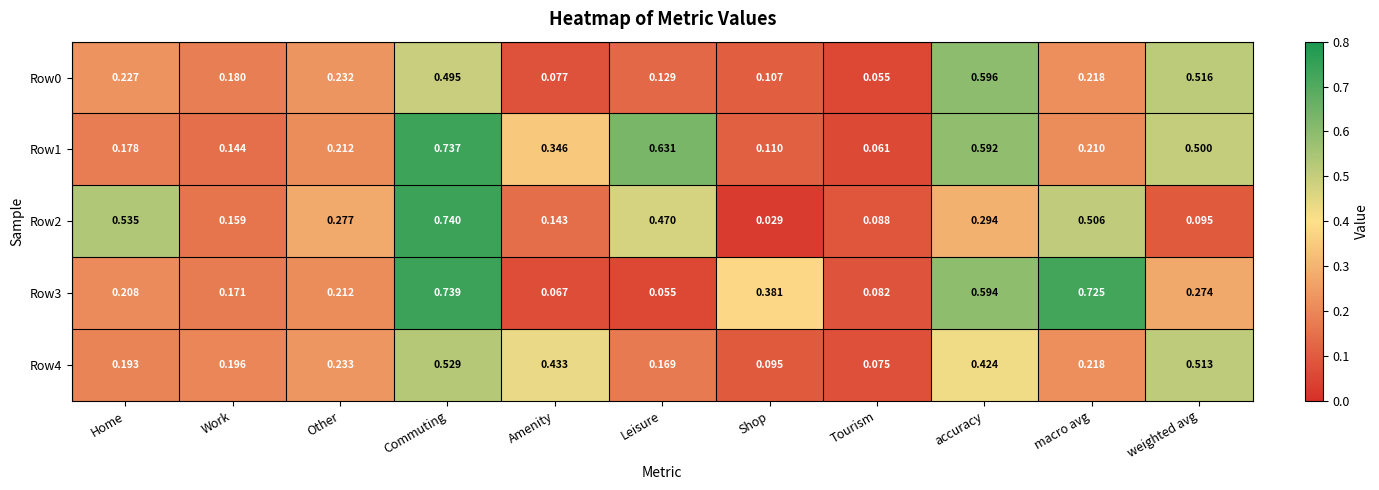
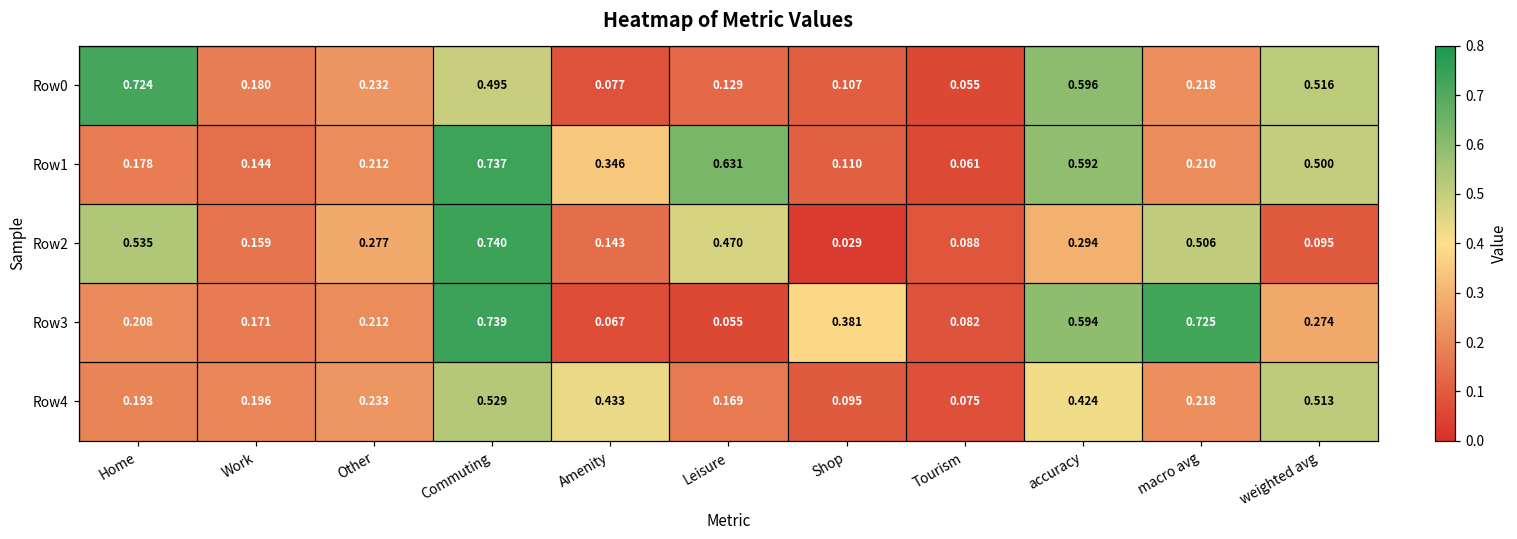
Row0, Home: 0.227 -> 0.724
